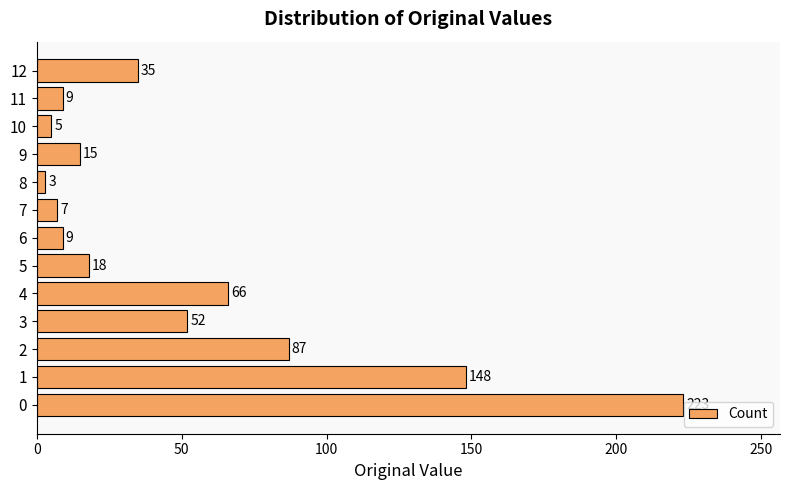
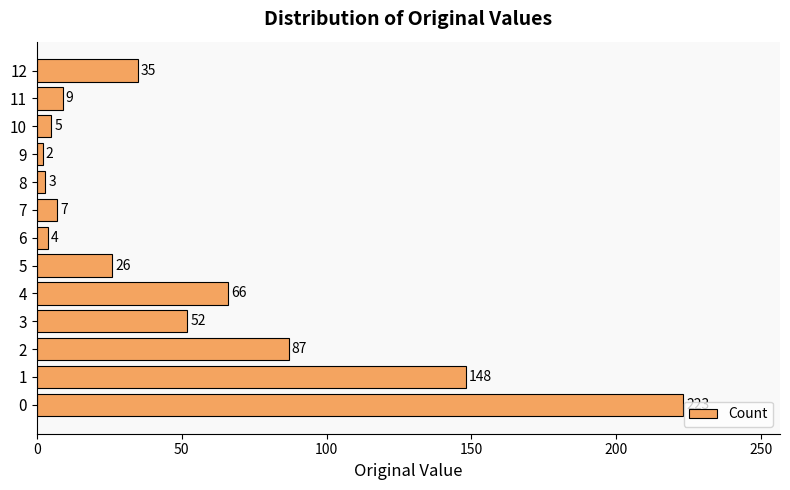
9: 15 -> 2
6: 9 -> 4
5: 18 -> 26
